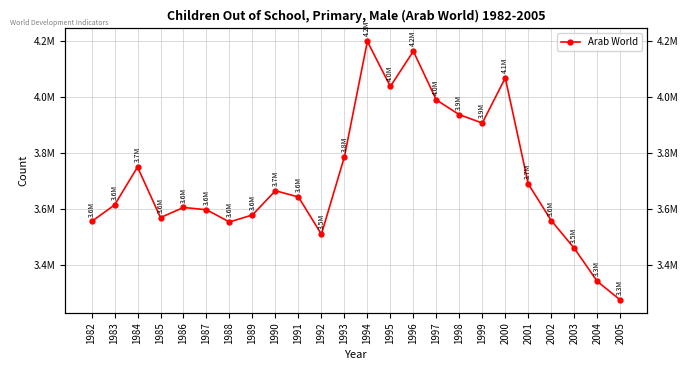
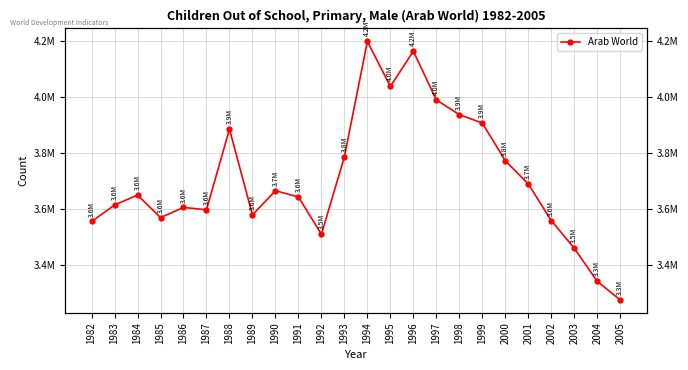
1984: 3.7M -> 3.6M
1988: 3.6M -> 3.9M
2000: 4.1M -> 3.8M
